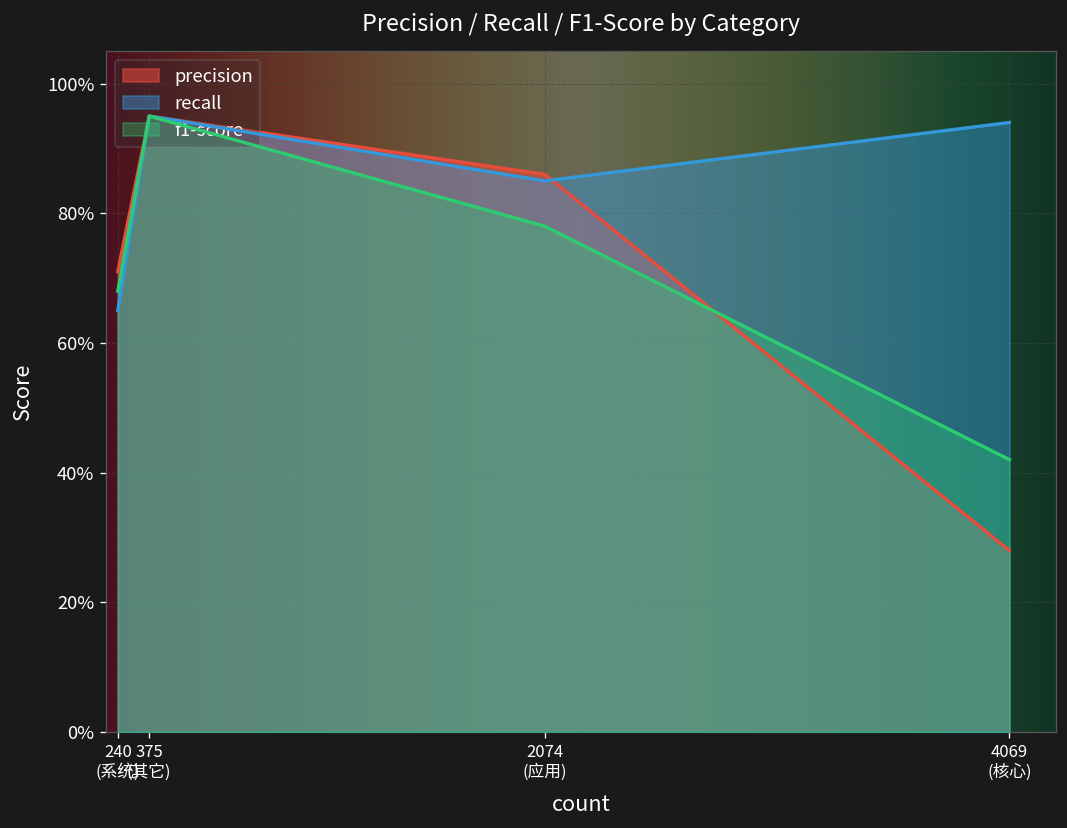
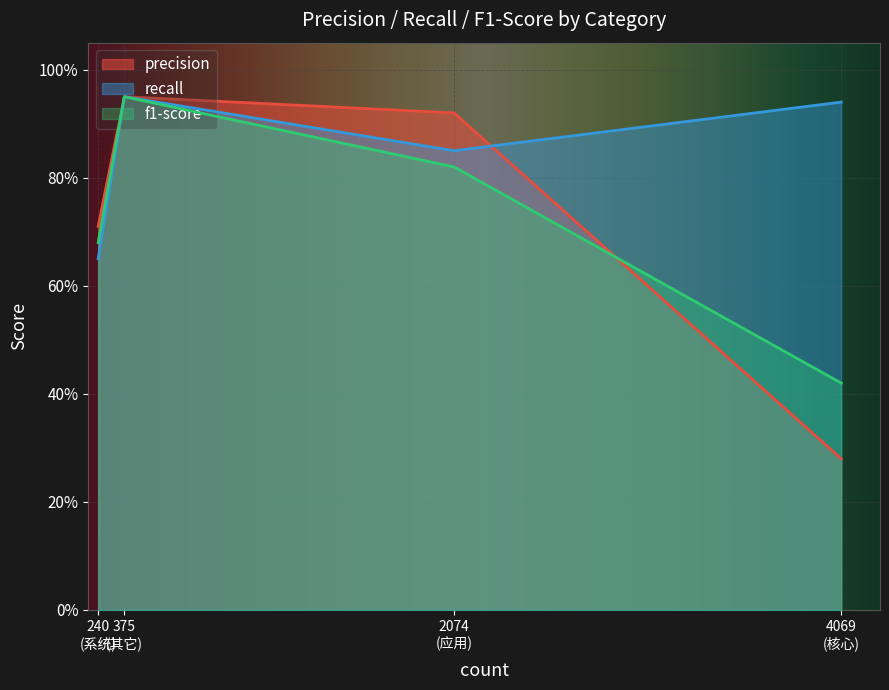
precision, 2074 (应用): 86% -> 92%
f1-score, 2074 (应用): 78% -> 82%
